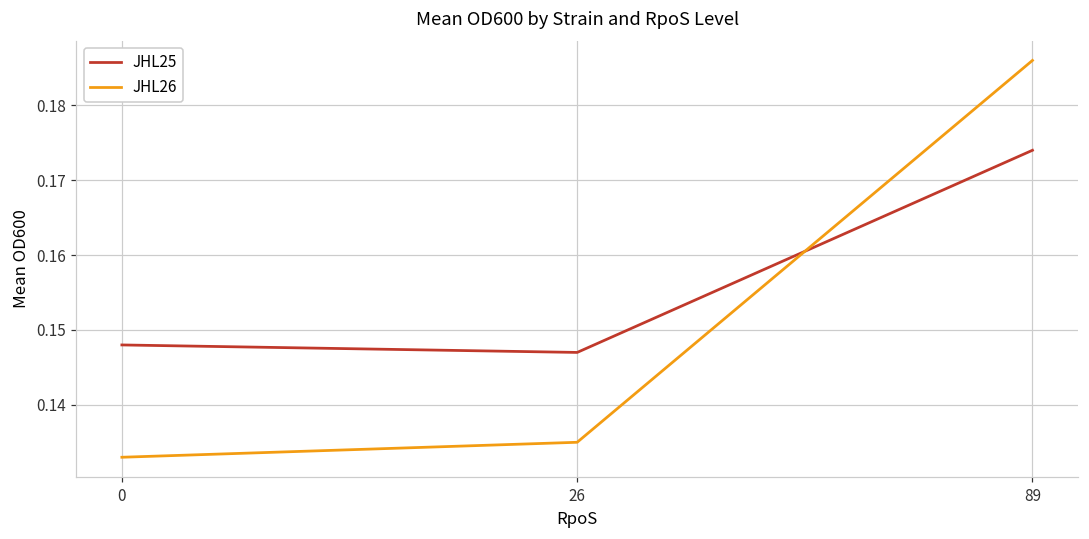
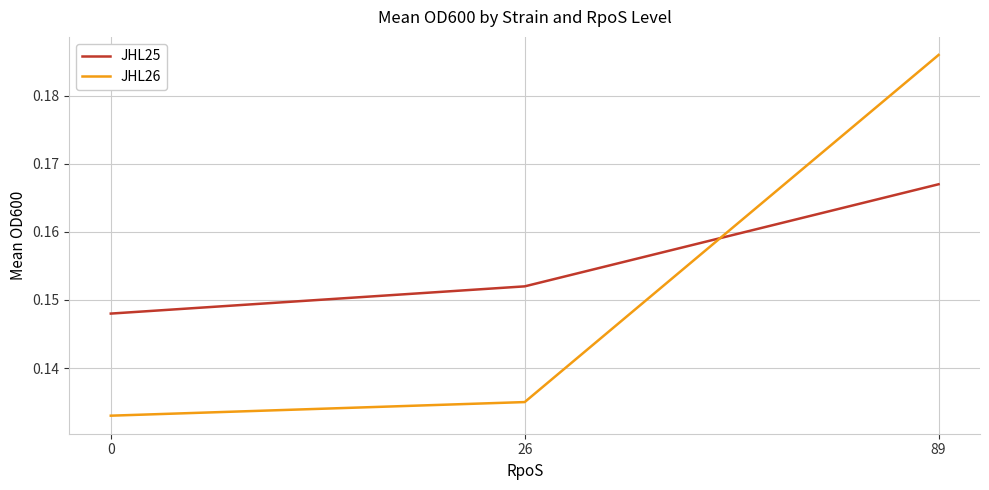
JHL25, 26: 0.147 -> 0.152
JHL25, 89: 0.174 -> 0.167
